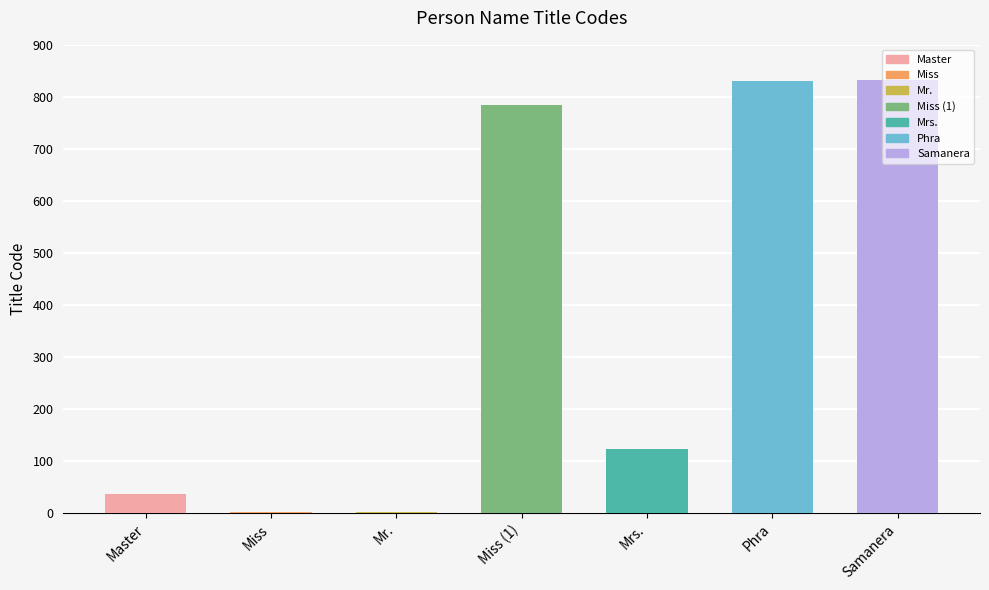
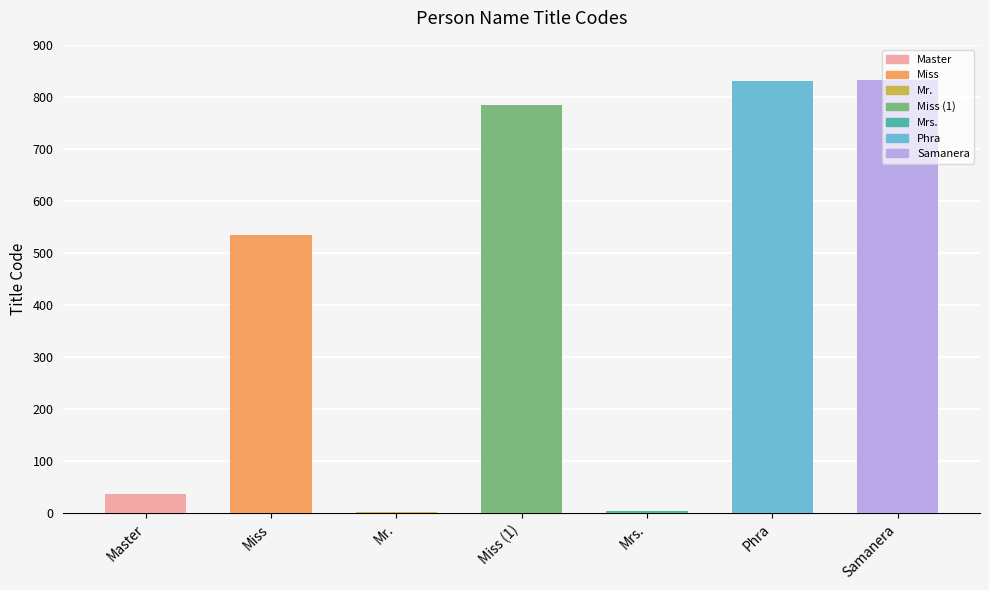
Miss: 0 -> 530
Mrs.: 120 -> 10
